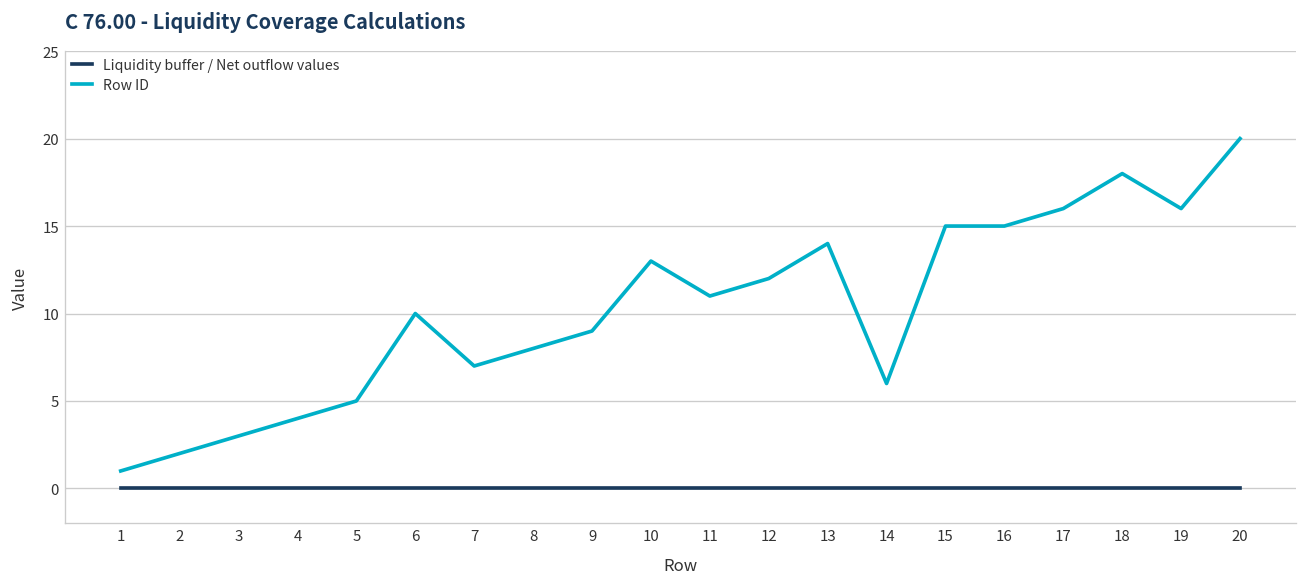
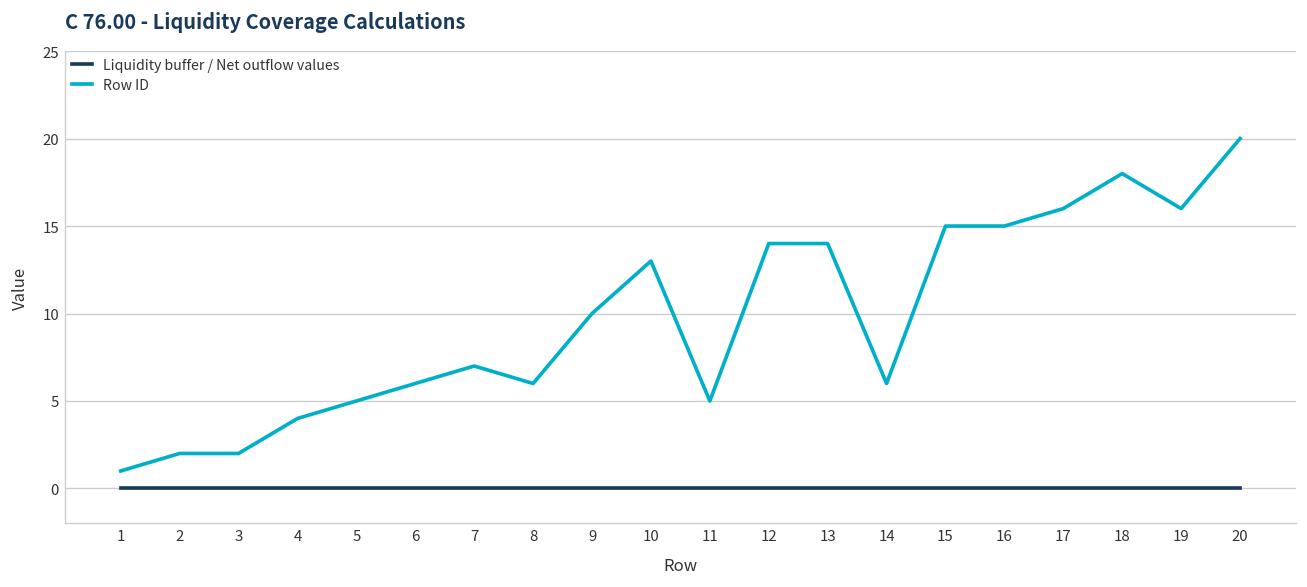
Row ID, 3: 3 -> 2
Row ID, 6: 10 -> 6
Row ID, 8: 8 -> 6
Row ID, 9: 9 -> 10
Row ID, 11: 11 -> 5
Row ID, 12: 12 -> 14
